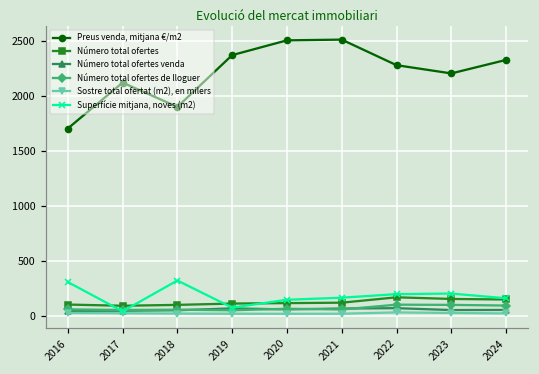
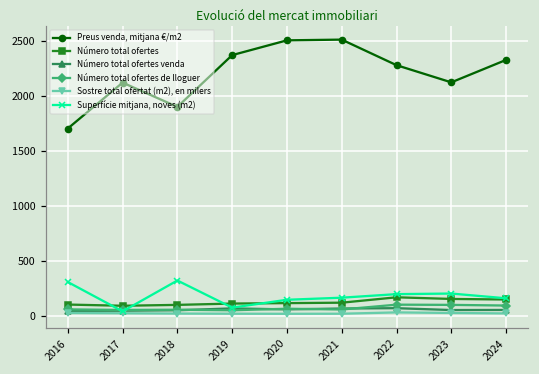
Preus venda, mitjana €/m2, 2023: 2200 -> 2100
